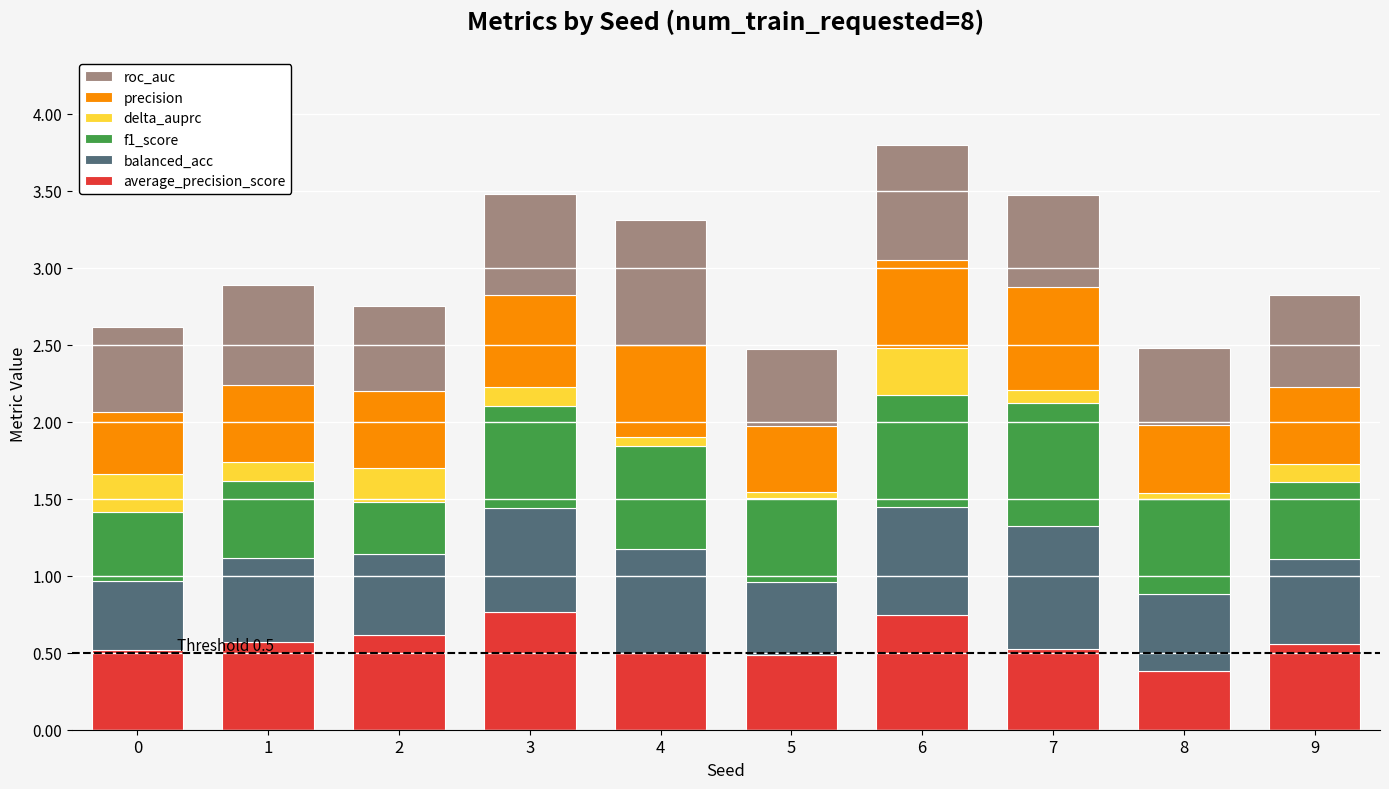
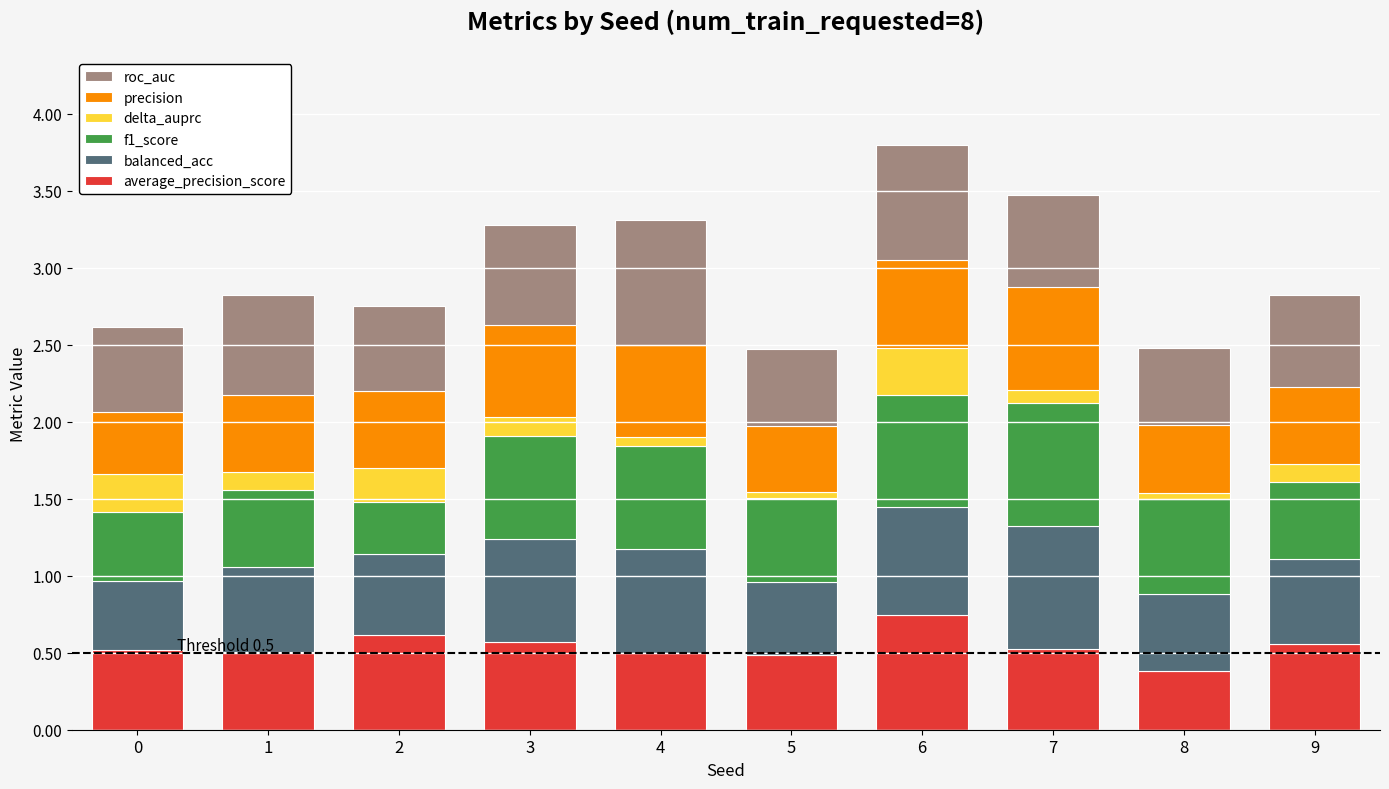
average_precision_score, 1: 0.57 -> 0.50
average_precision_score, 3: 0.76 -> 0.57
